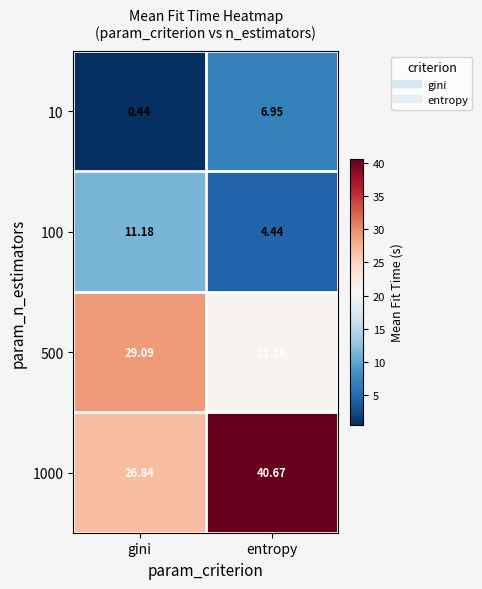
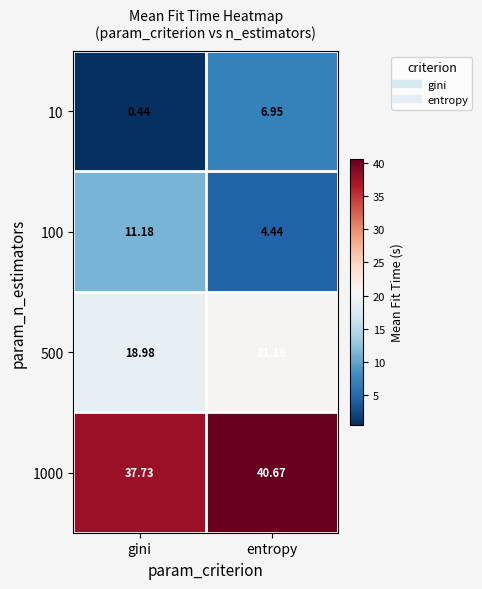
500, gini: 29.09 -> 18.98
1000, gini: 26.84 -> 37.73
